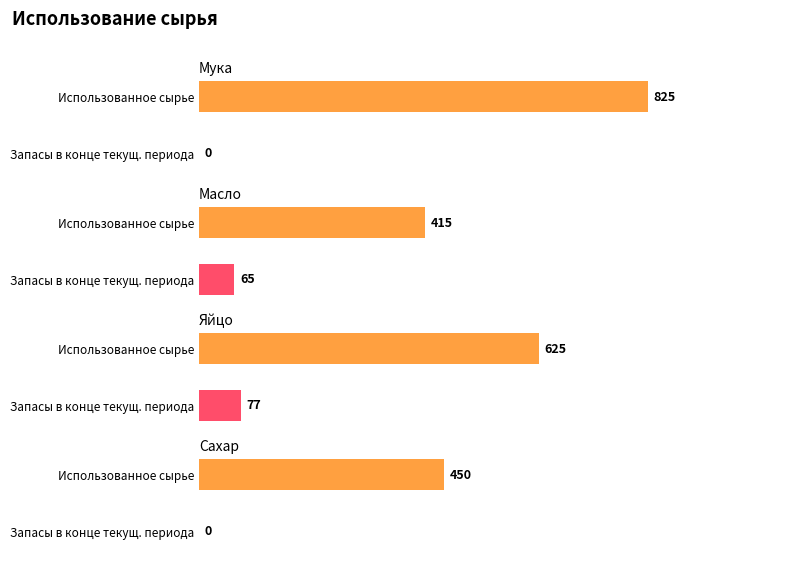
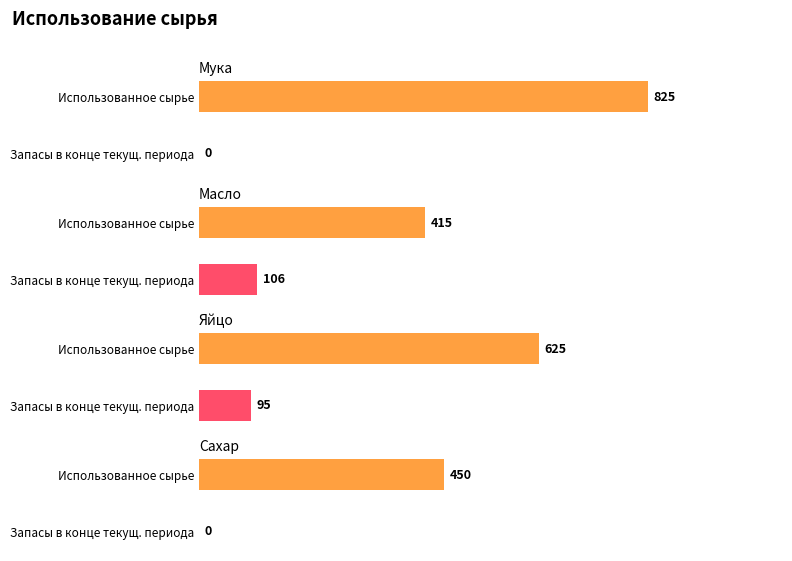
Масло, Запасы в конце текущ. периода: 65 -> 106
Яйцо, Запасы в конце текущ. периода: 77 -> 95
